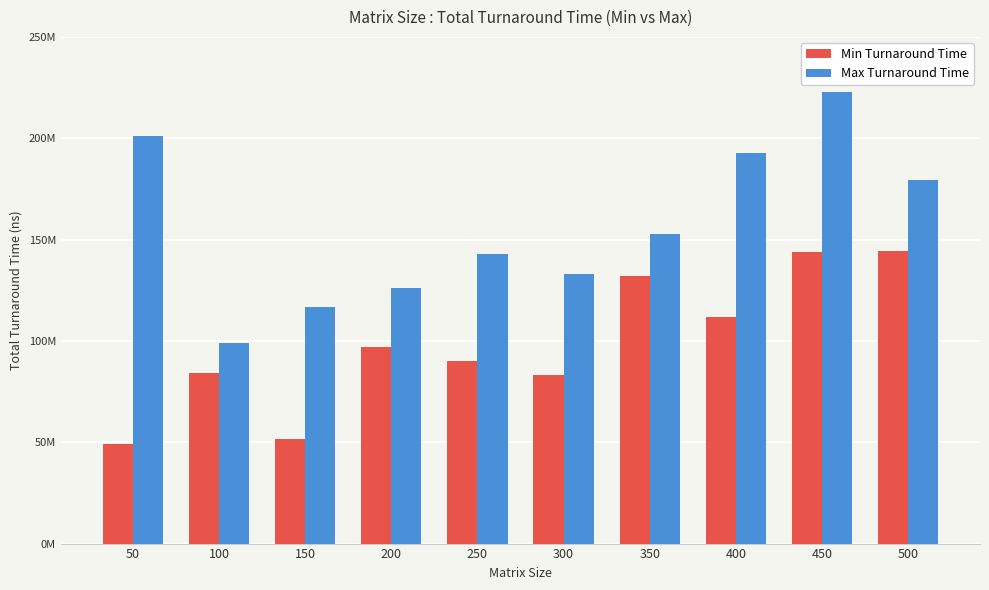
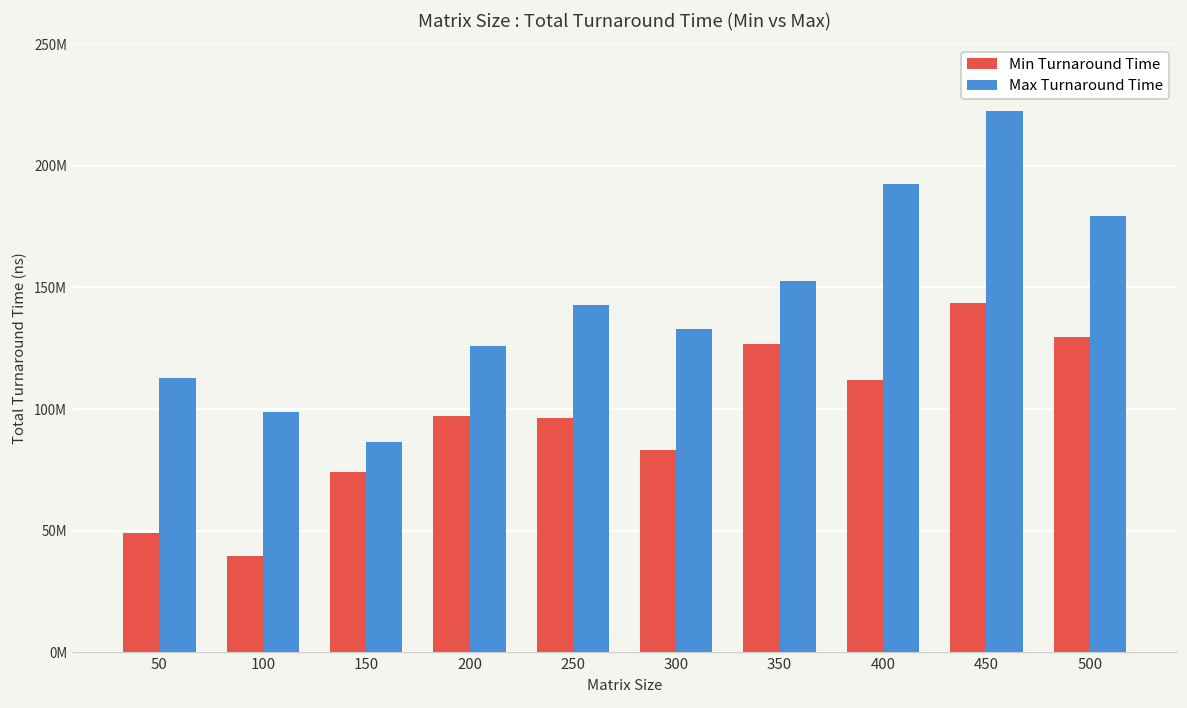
Max Turnaround Time, 50: 201000000 -> 113000000
Min Turnaround Time, 100: 84000000 -> 40000000
Min Turnaround Time, 150: 52000000 -> 74000000
Max Turnaround Time, 150: 117000000 -> 87000000
Min Turnaround Time, 250: 90000000 -> 96000000
Min Turnaround Time, 350: 132000000 -> 127000000
Min Turnaround Time, 500: 144000000 -> 130000000
